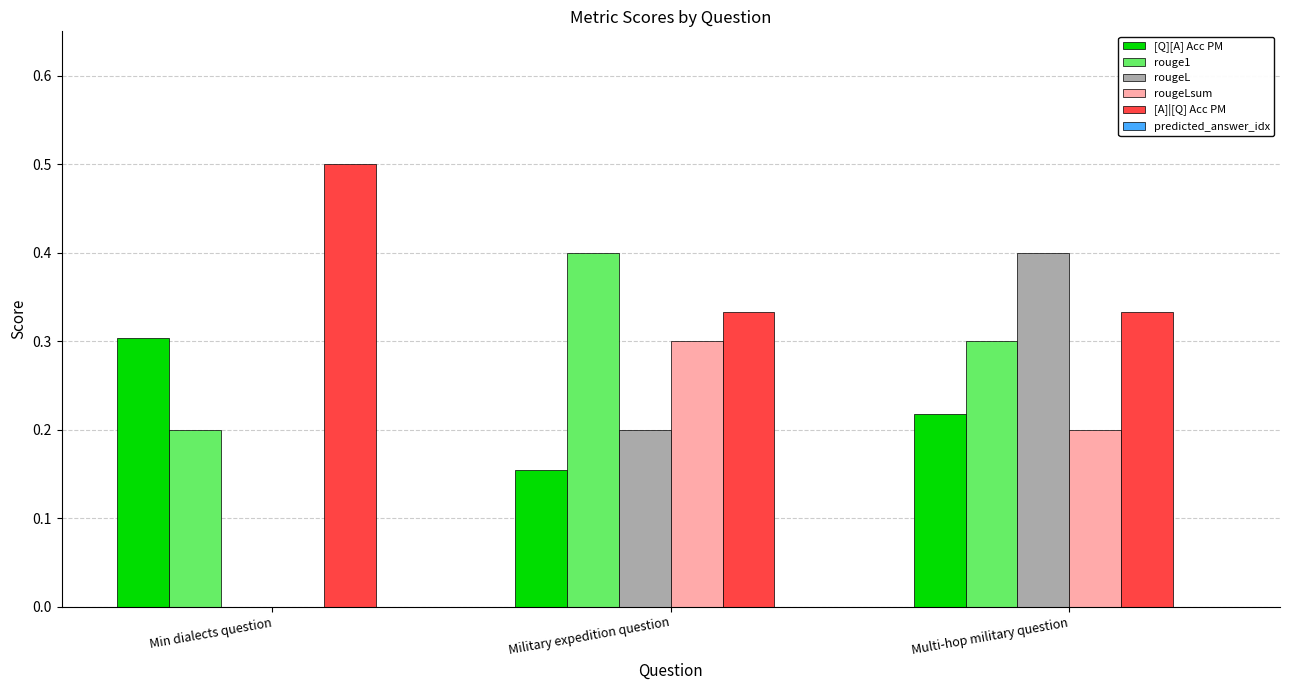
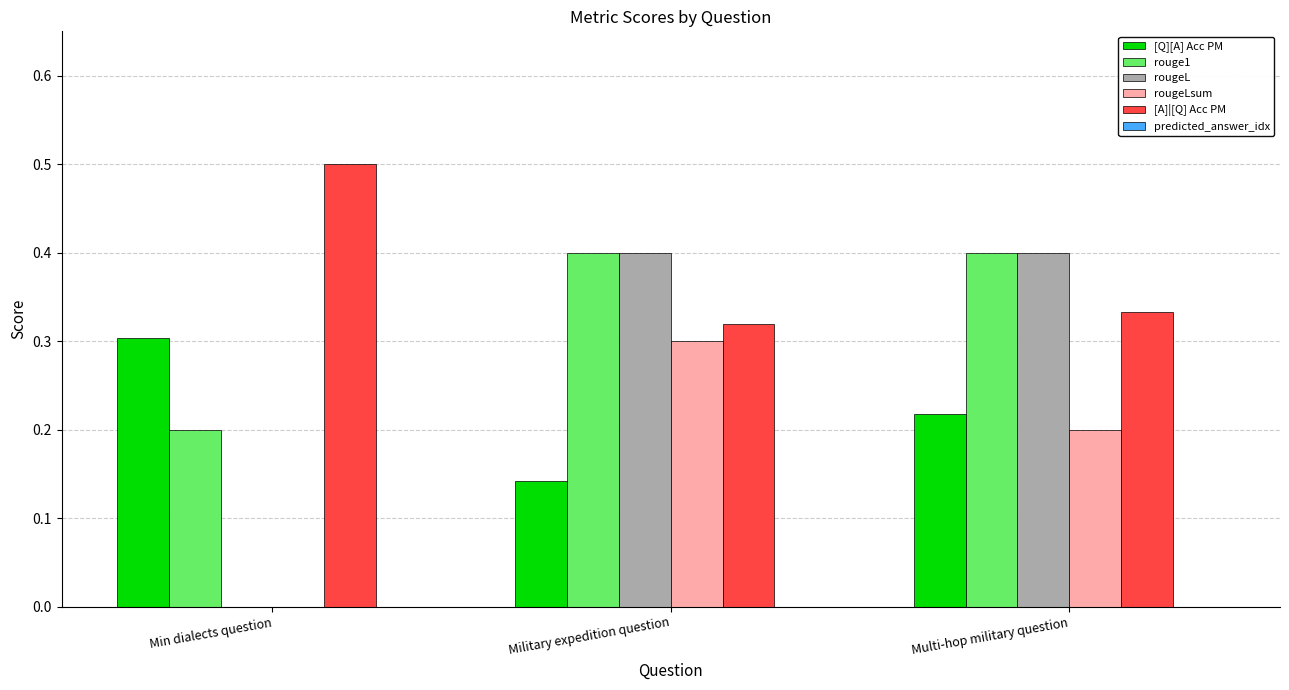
[Q][A] Acc PM, Military expedition question: 0.15 -> 0.14
rougeL, Military expedition question: 0.2 -> 0.4
[A]|[Q] Acc PM, Military expedition question: 0.33 -> 0.32
rouge1, Multi-hop military question: 0.3 -> 0.4
